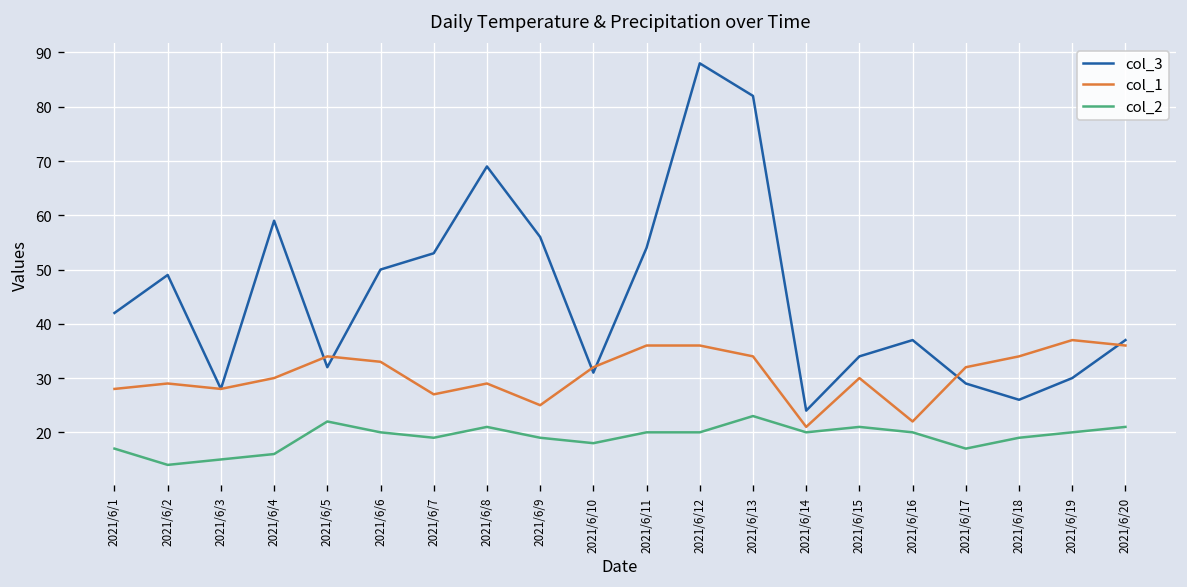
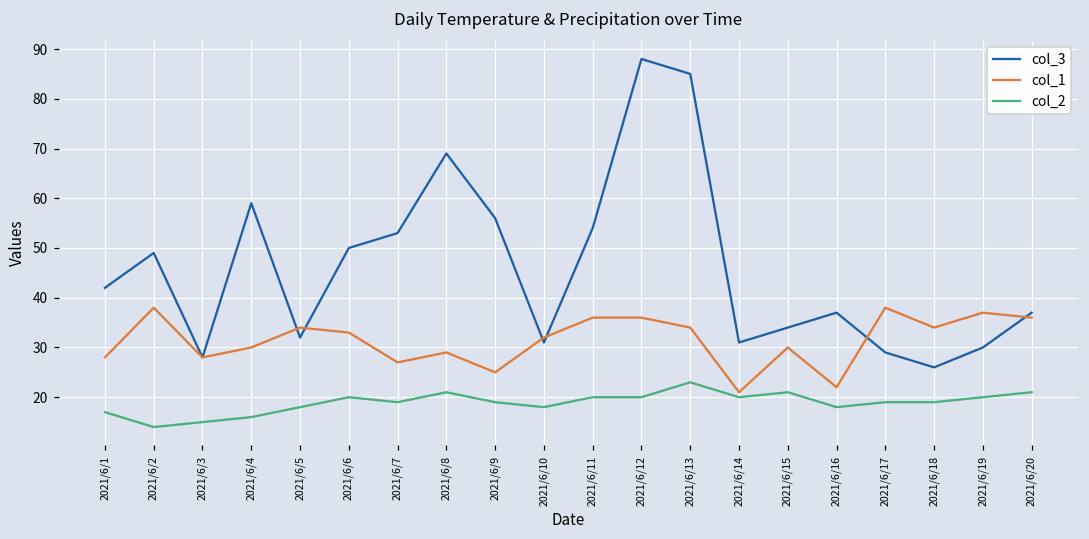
col_1, 2021/6/2: 29 -> 38
col_2, 2021/6/5: 22 -> 18
col_3, 2021/6/13: 82 -> 85
col_3, 2021/6/14: 24 -> 31
col_2, 2021/6/16: 20 -> 18
col_1, 2021/6/17: 32 -> 38
col_2, 2021/6/17: 17 -> 19
